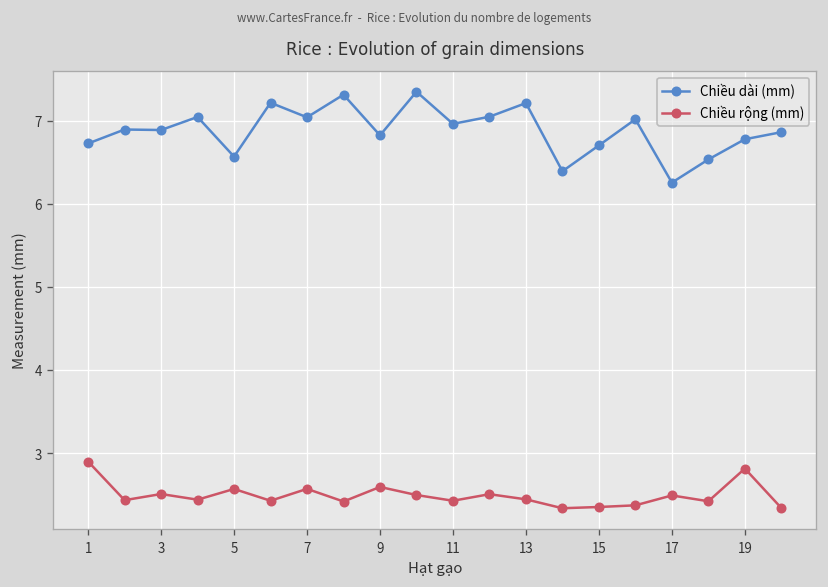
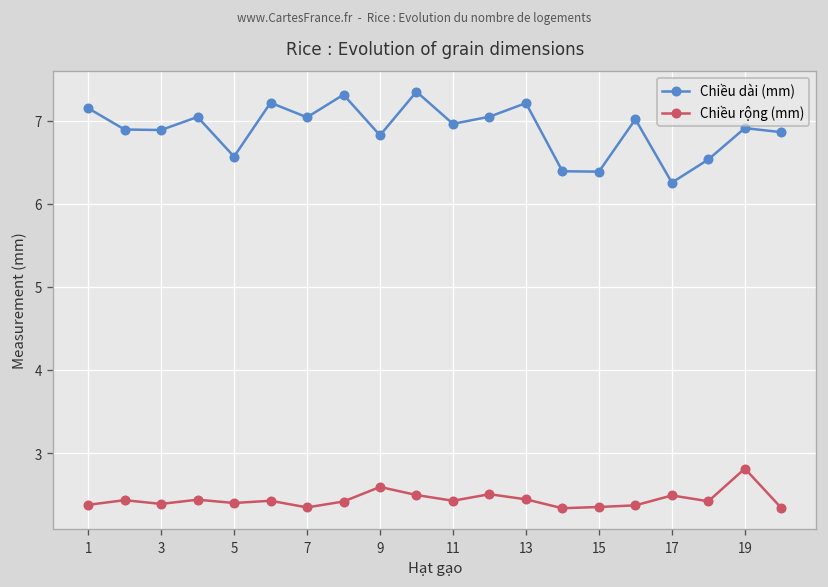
Chiều dài (mm), 1: 6.7 -> 7.1
Chiều rộng (mm), 1: 2.9 -> 2.4
Chiều rộng (mm), 3: 2.5 -> 2.4
Chiều rộng (mm), 5: 2.6 -> 2.4
Chiều rộng (mm), 7: 2.6 -> 2.3
Chiều dài (mm), 15: 6.7 -> 6.4
Chiều dài (mm), 19: 6.8 -> 6.9
